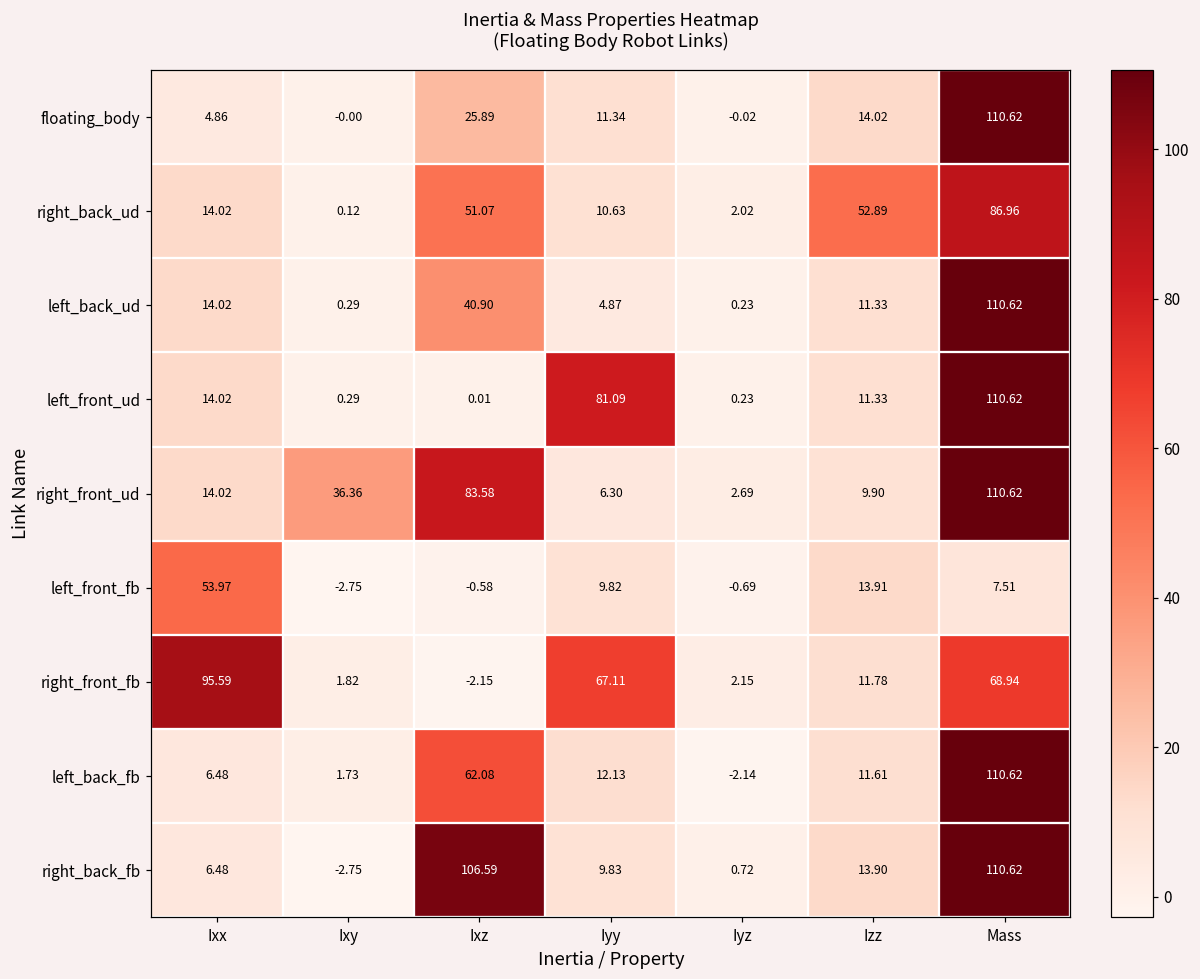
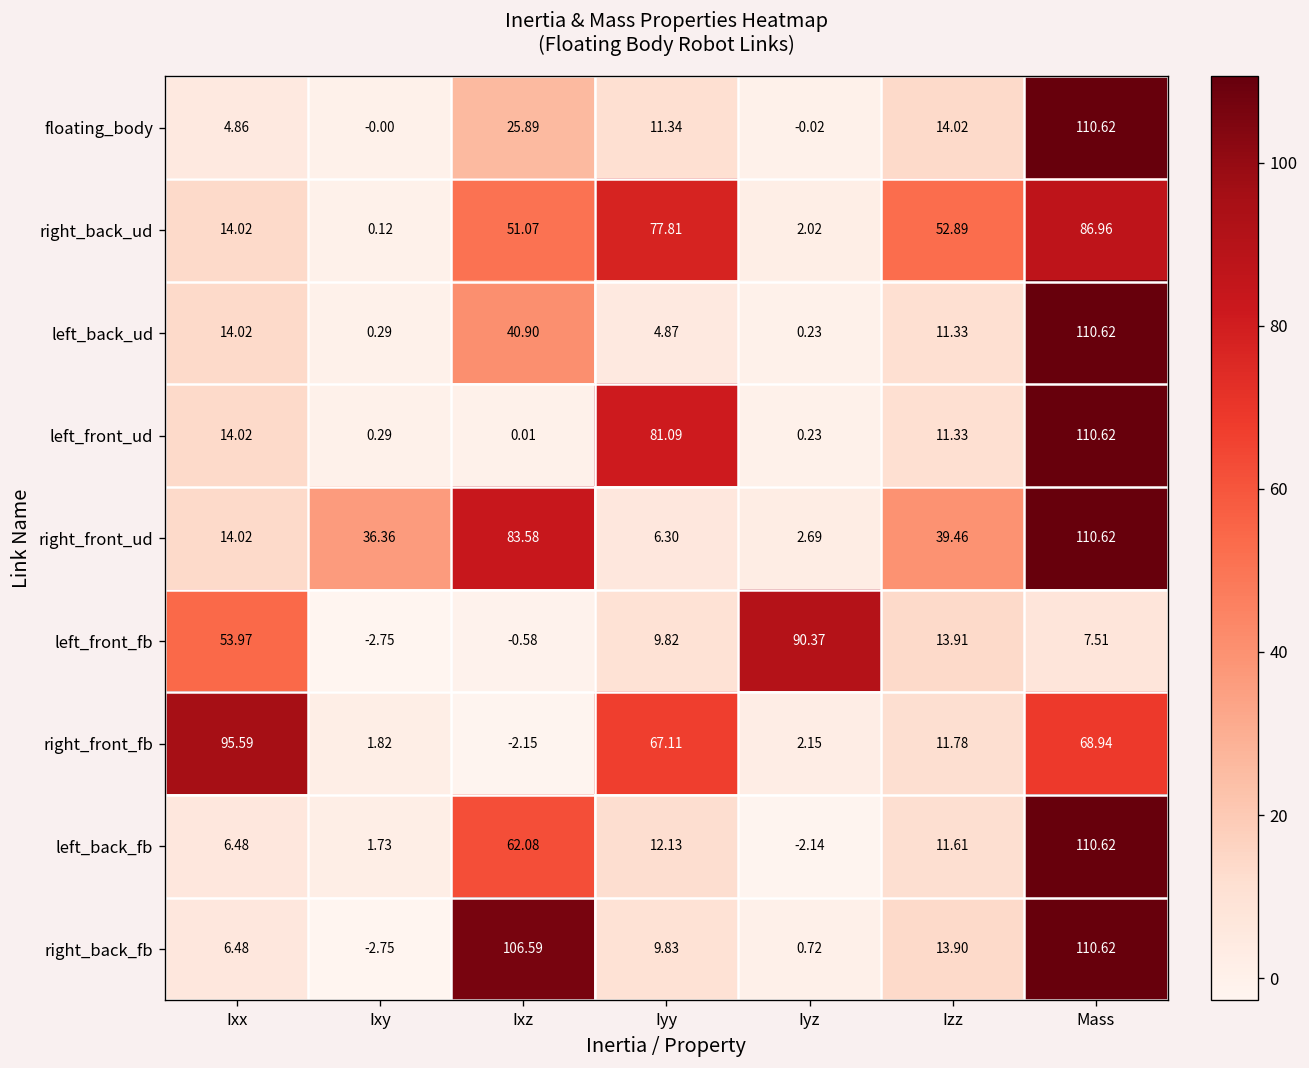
right_back_ud, Iyy: 10.63 -> 77.81
right_front_ud, Izz: 9.90 -> 39.46
left_front_fb, Iyz: -0.69 -> 90.37
